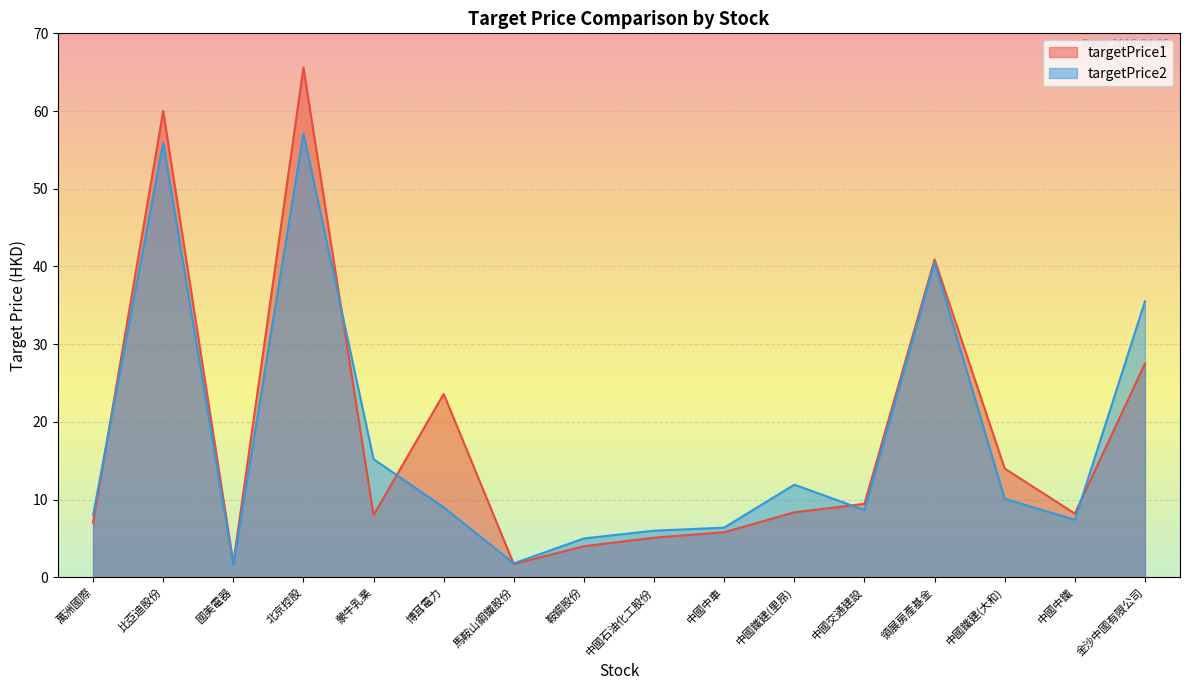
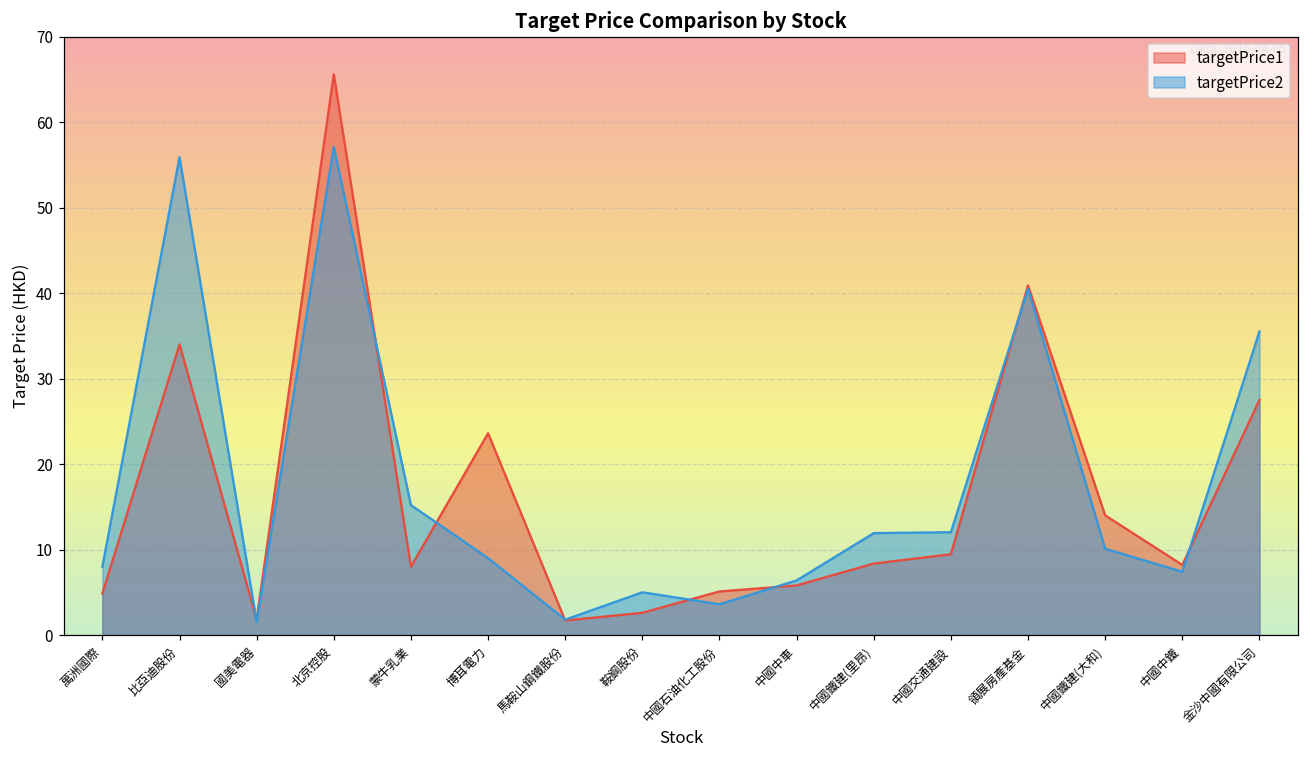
targetPrice1, 萬洲國際: 7 -> 5
targetPrice1, 比亞迪股份: 60 -> 34
targetPrice1, 鞍鋼股份: 4 -> 3
targetPrice2, 中國石油化工股份: 6 -> 4
targetPrice2, 中國交通建設: 9 -> 12
